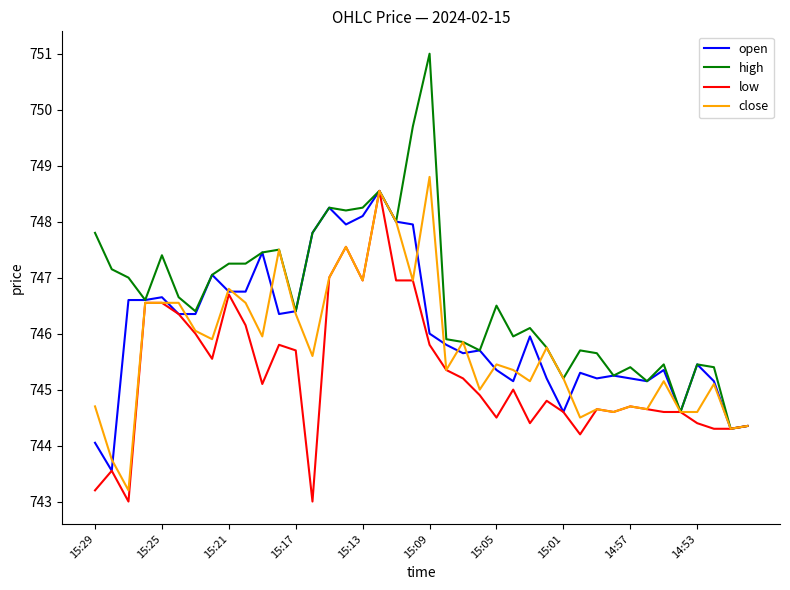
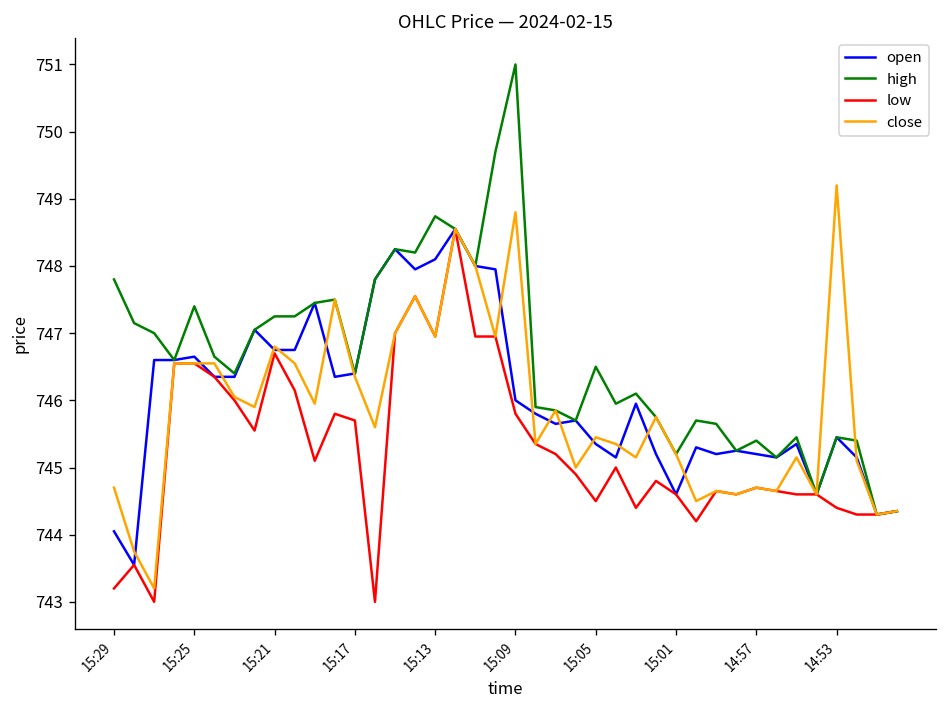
high, 15:13: 748.3 -> 748.7
close, 14:53: 744.6 -> 749.2
